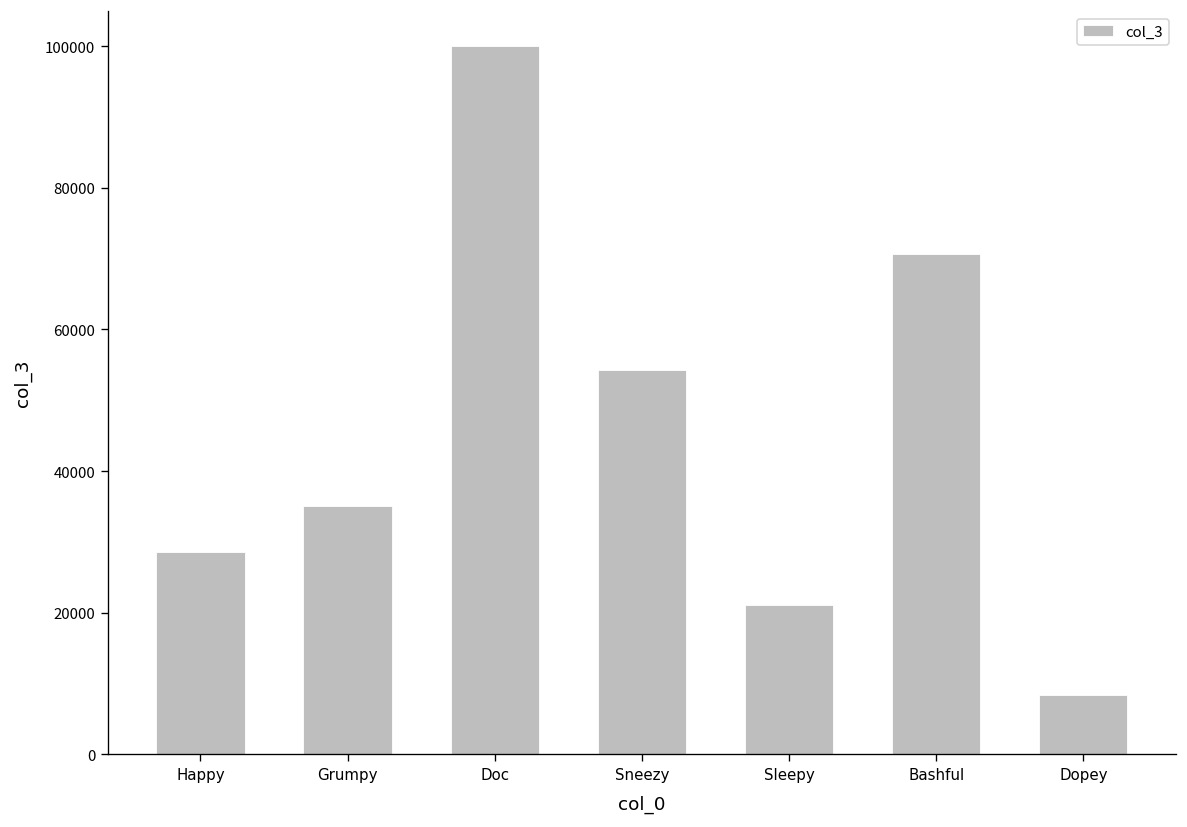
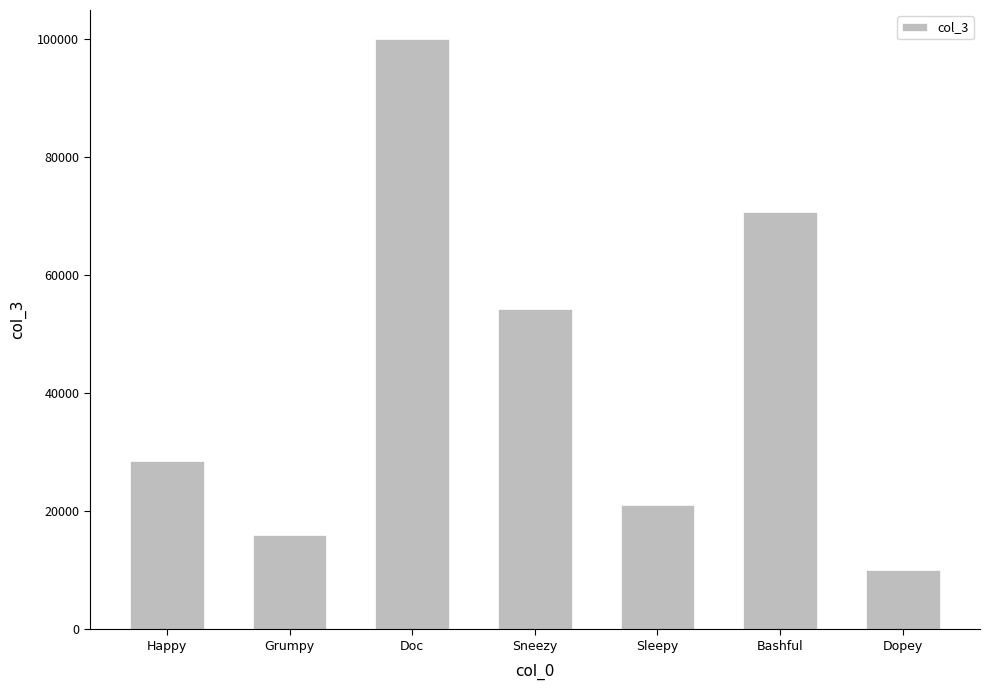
Grumpy: 35000 -> 16000
Dopey: 8000 -> 10000
